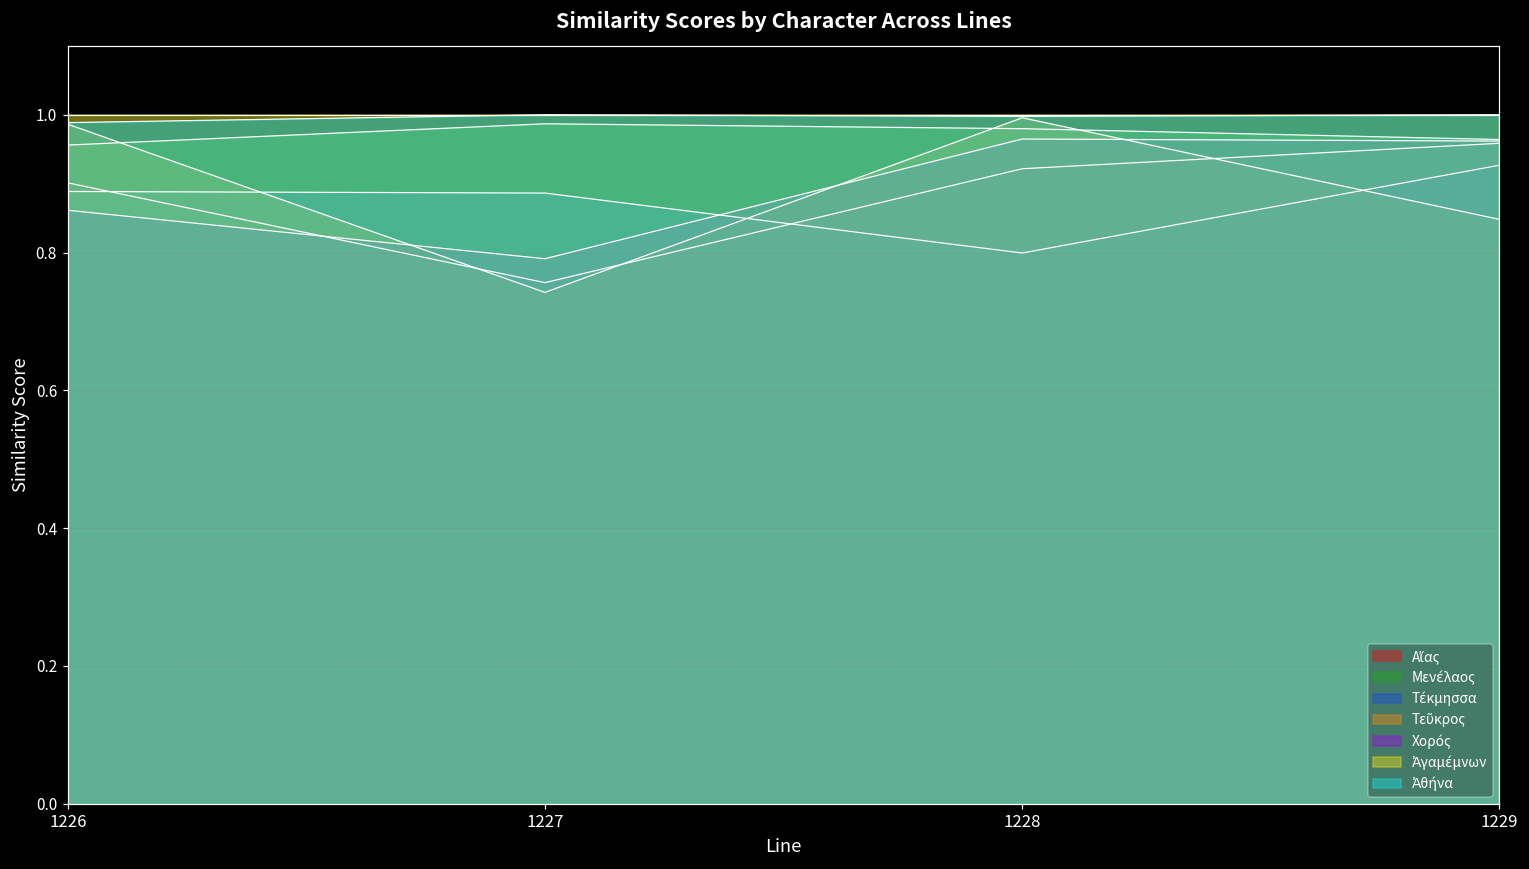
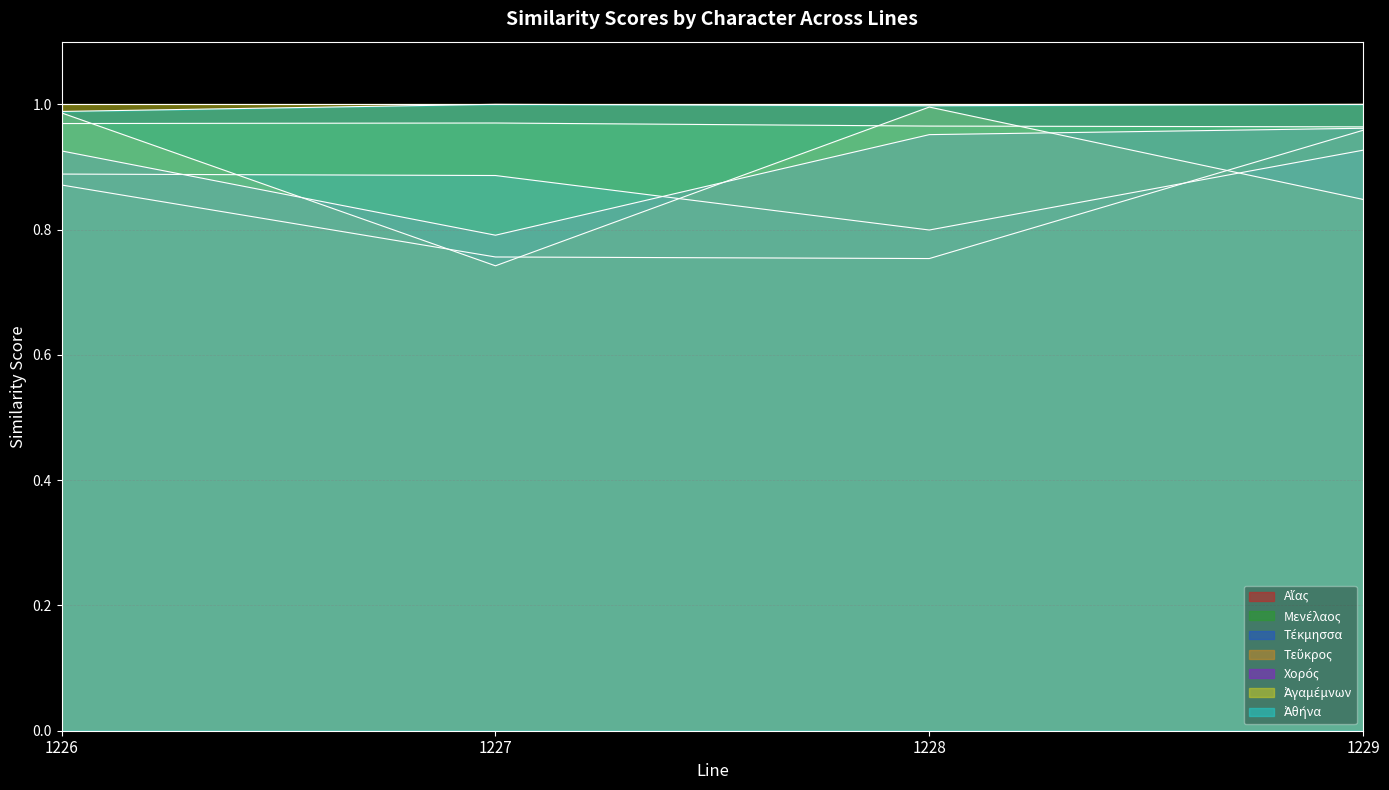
Αἴας, 1226: 0.90 -> 0.87
Μενέλαος, 1226: 0.96 -> 0.97
Χορός, 1226: 0.86 -> 0.93
Μενέλαος, 1227: 0.99 -> 0.97
Αἴας, 1228: 0.92 -> 0.75
Μενέλαος, 1228: 0.98 -> 0.97
Χορός, 1228: 0.96 -> 0.95
